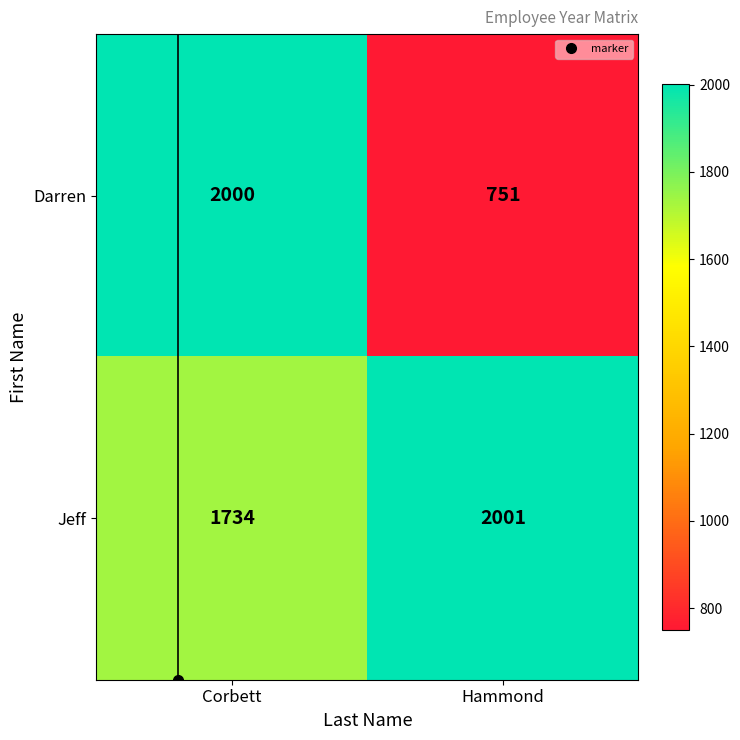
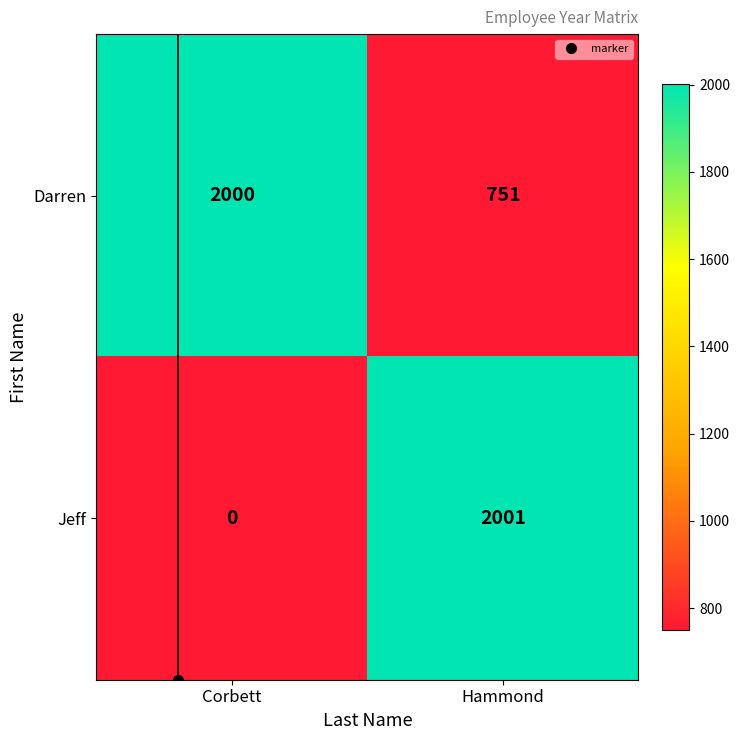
Jeff, Corbett: 1734 -> 0
